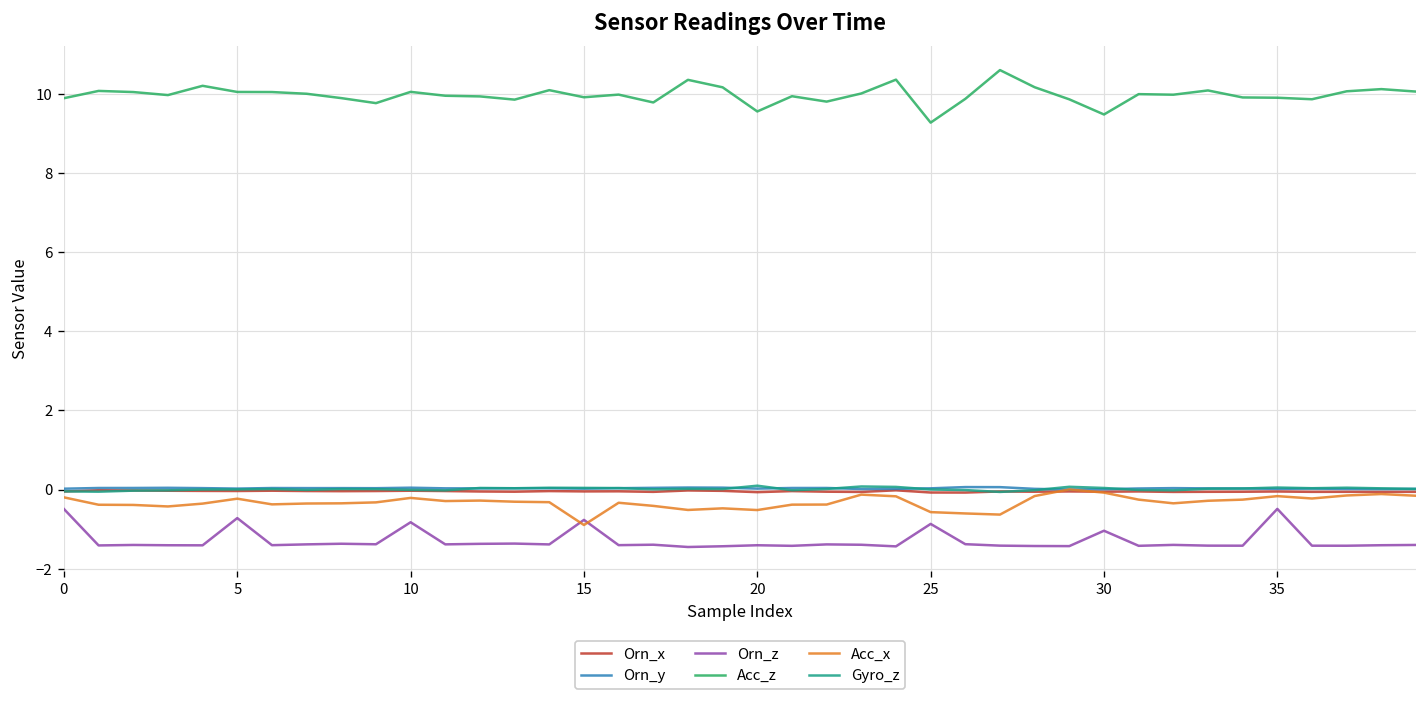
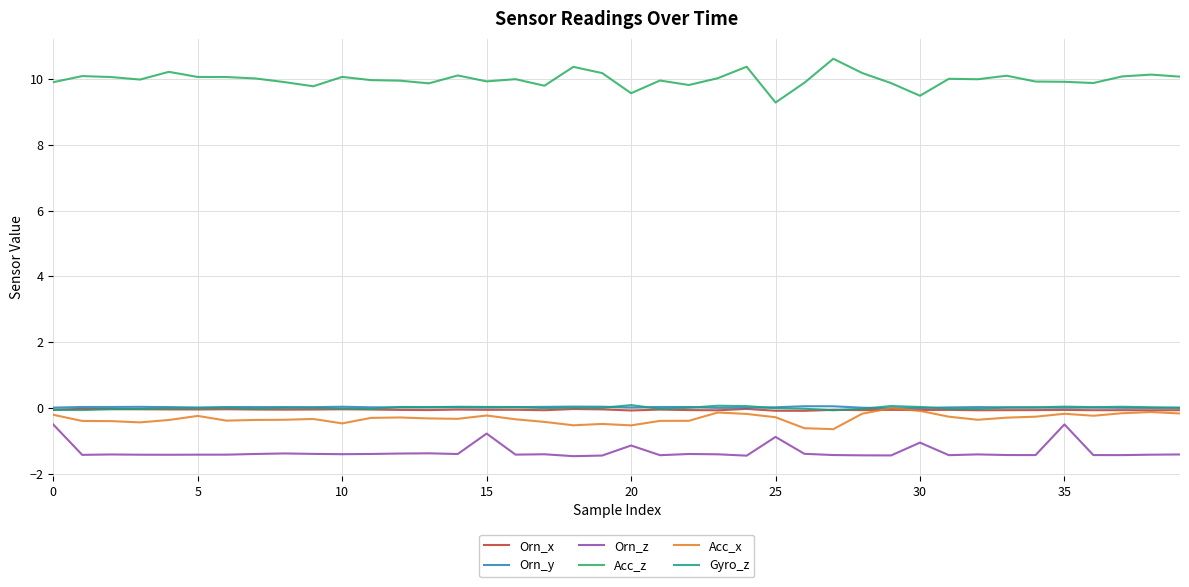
Orn_z, 5: -0.7 -> -1.4
Orn_z, 10: -0.8 -> -1.4
Acc_x, 10: -0.2 -> -0.5
Acc_x, 15: -0.9 -> -0.2
Orn_z, 20: -1.4 -> -1.1
Acc_x, 25: -0.6 -> -0.3
